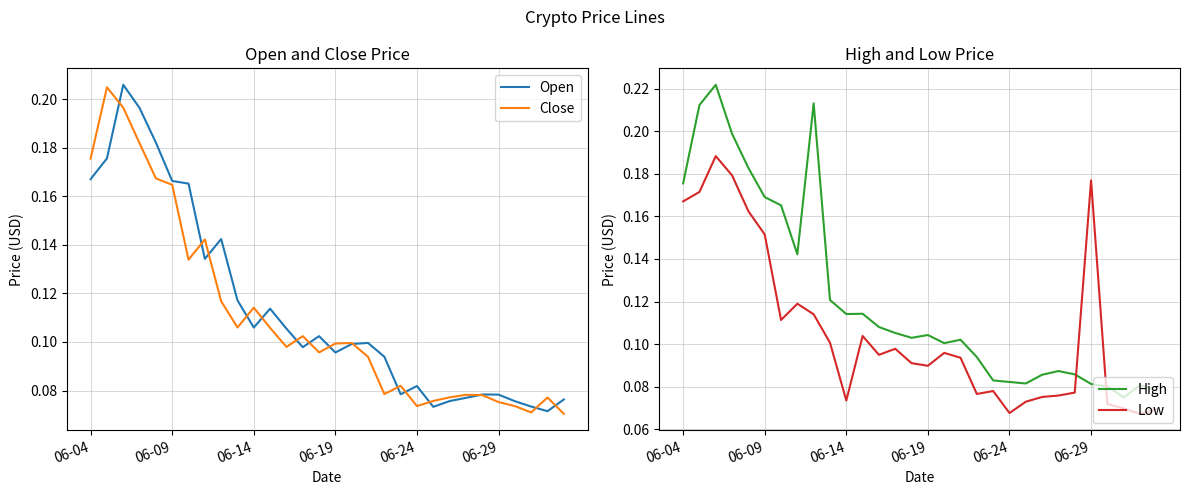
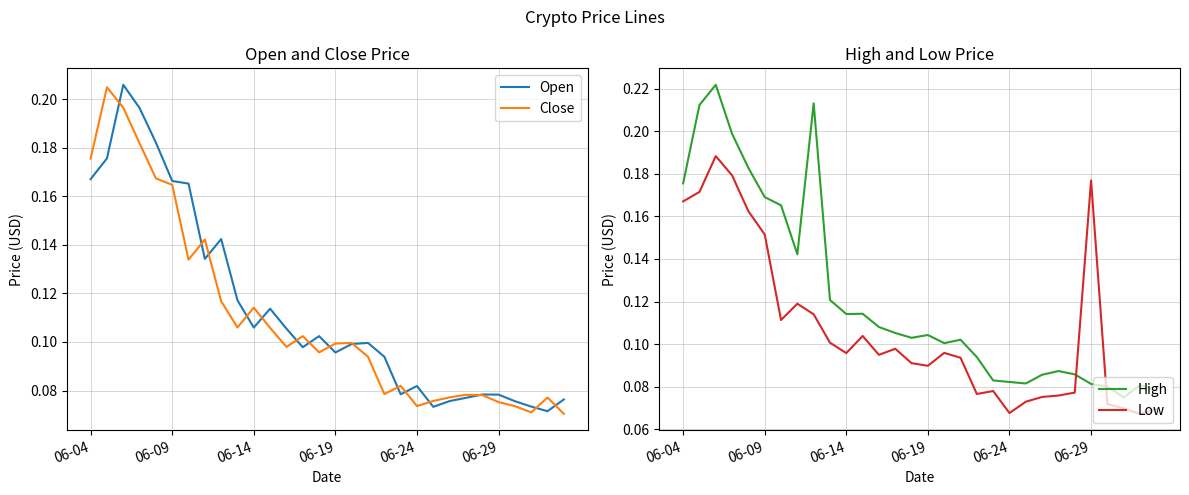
High and Low Price, Low, 06-14: 0.073 -> 0.096
